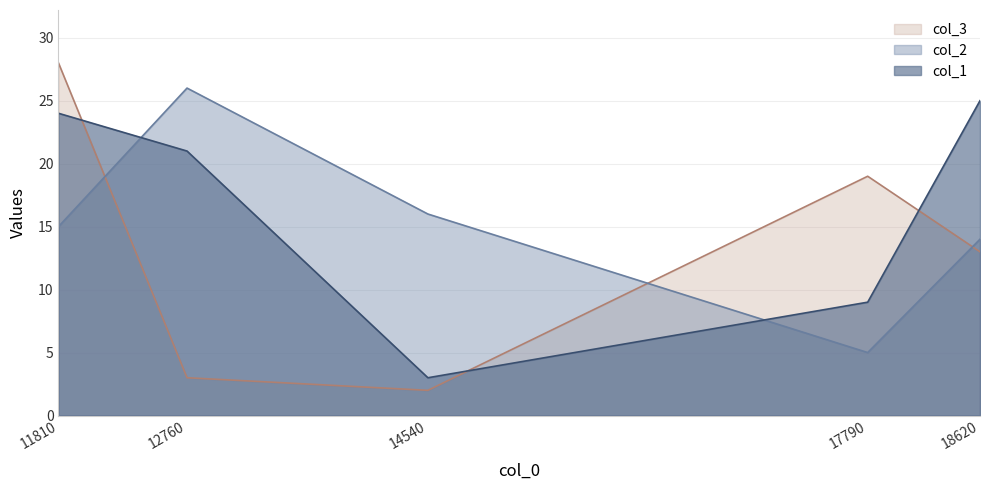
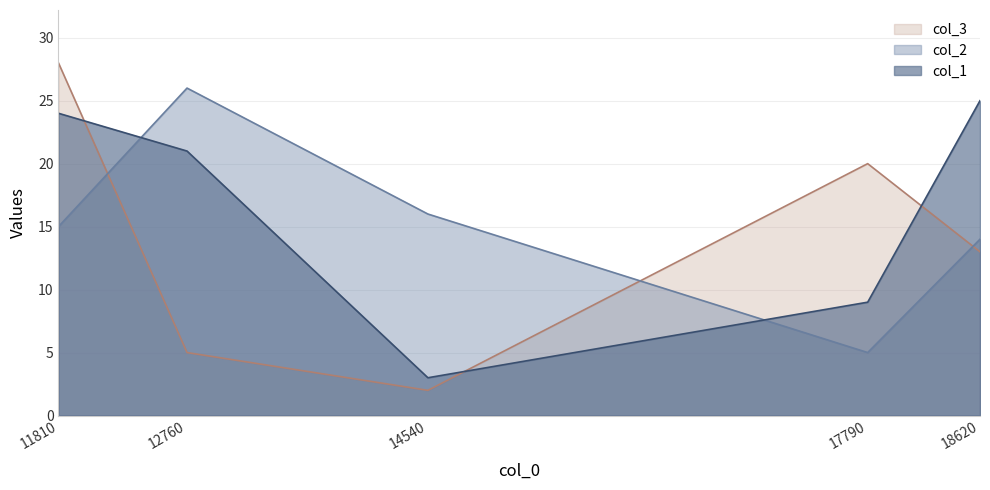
col_3, 12760: 3 -> 5
col_3, 17790: 19 -> 20
